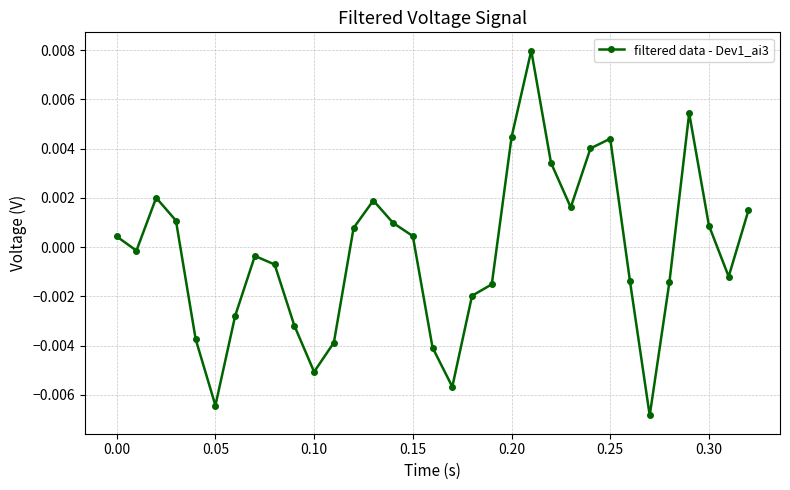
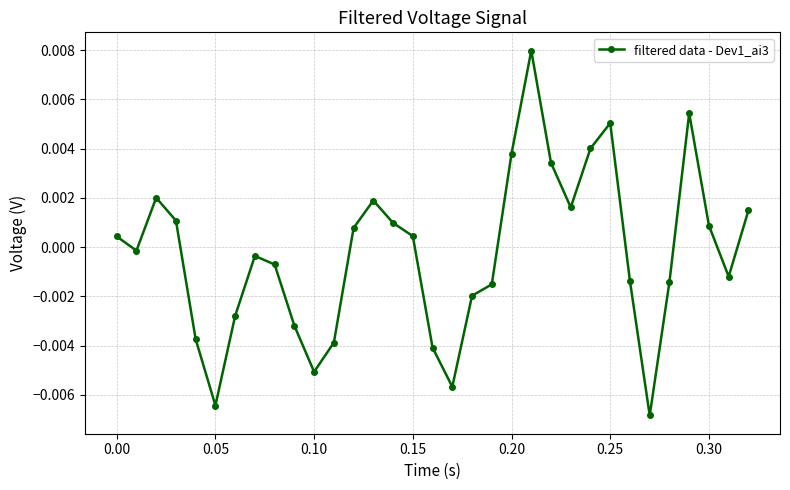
0.20: 0.0045 -> 0.0038
0.25: 0.0044 -> 0.0050
